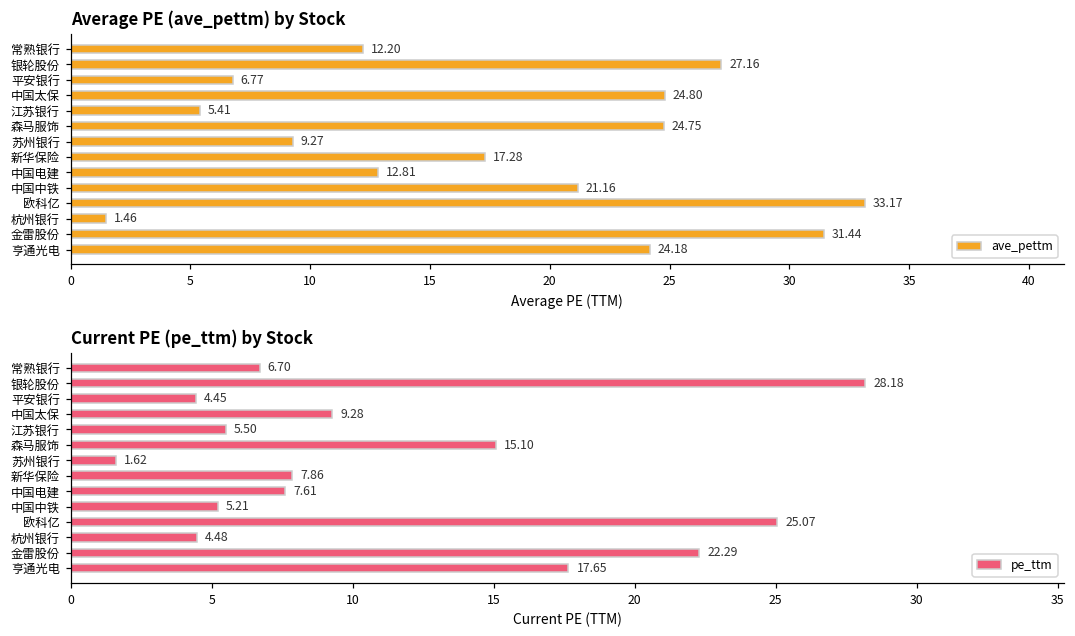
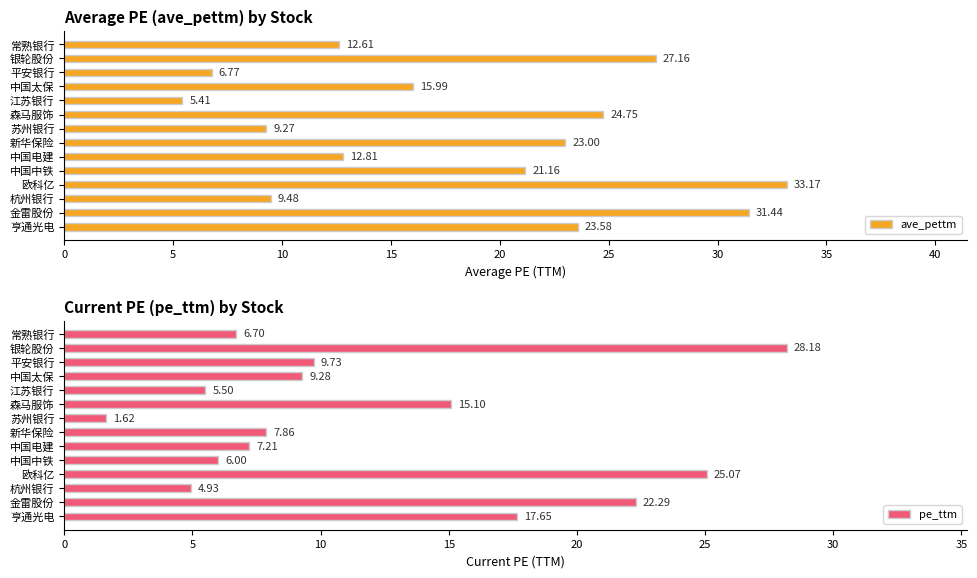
Average PE (ave_pettm) by Stock, 常熟银行: 12.20 -> 12.61
Average PE (ave_pettm) by Stock, 中国太保: 24.80 -> 15.99
Average PE (ave_pettm) by Stock, 新华保险: 17.28 -> 23.00
Average PE (ave_pettm) by Stock, 杭州银行: 1.46 -> 9.48
Average PE (ave_pettm) by Stock, 亨通光电: 24.18 -> 23.58
Current PE (pe_ttm) by Stock, 平安银行: 4.45 -> 9.73
Current PE (pe_ttm) by Stock, 中国电建: 7.61 -> 7.21
Current PE (pe_ttm) by Stock, 中国中铁: 5.21 -> 6.00
Current PE (pe_ttm) by Stock, 杭州银行: 4.48 -> 4.93
